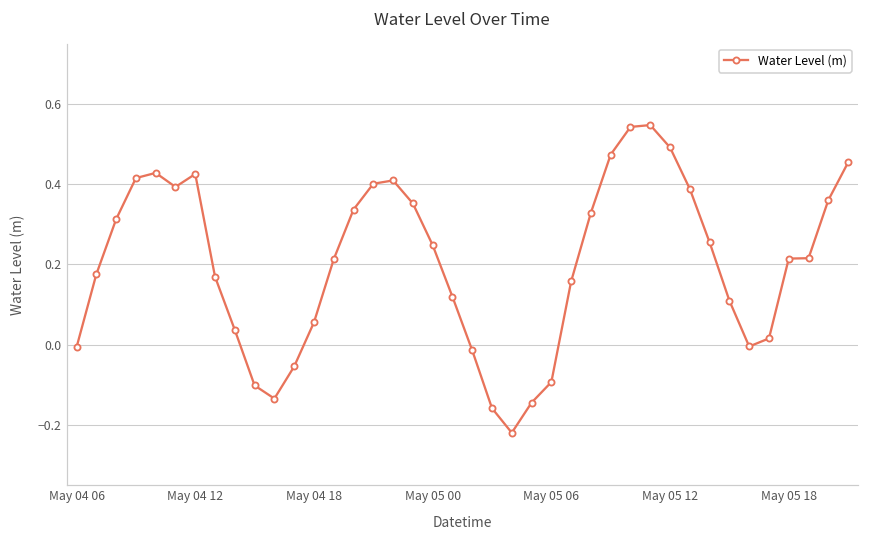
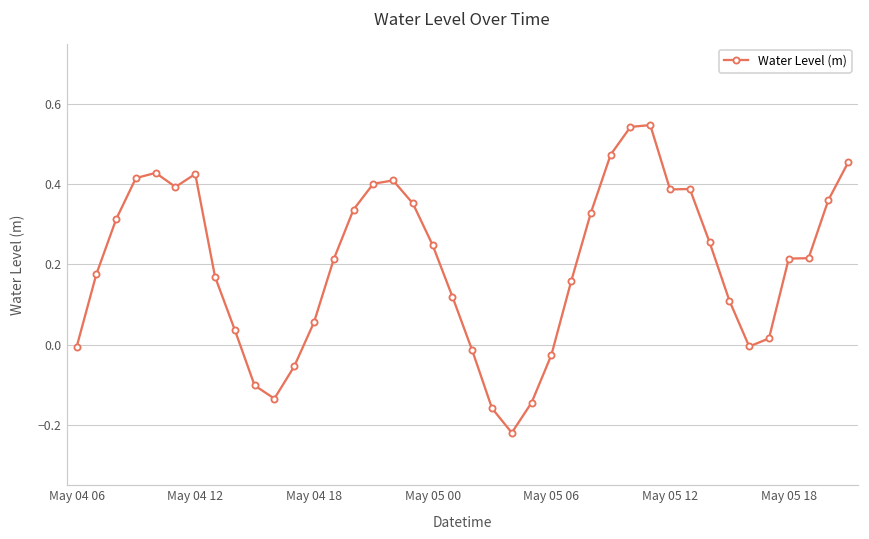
May 05 06: -0.09 -> -0.03
May 05 12: 0.49 -> 0.39
